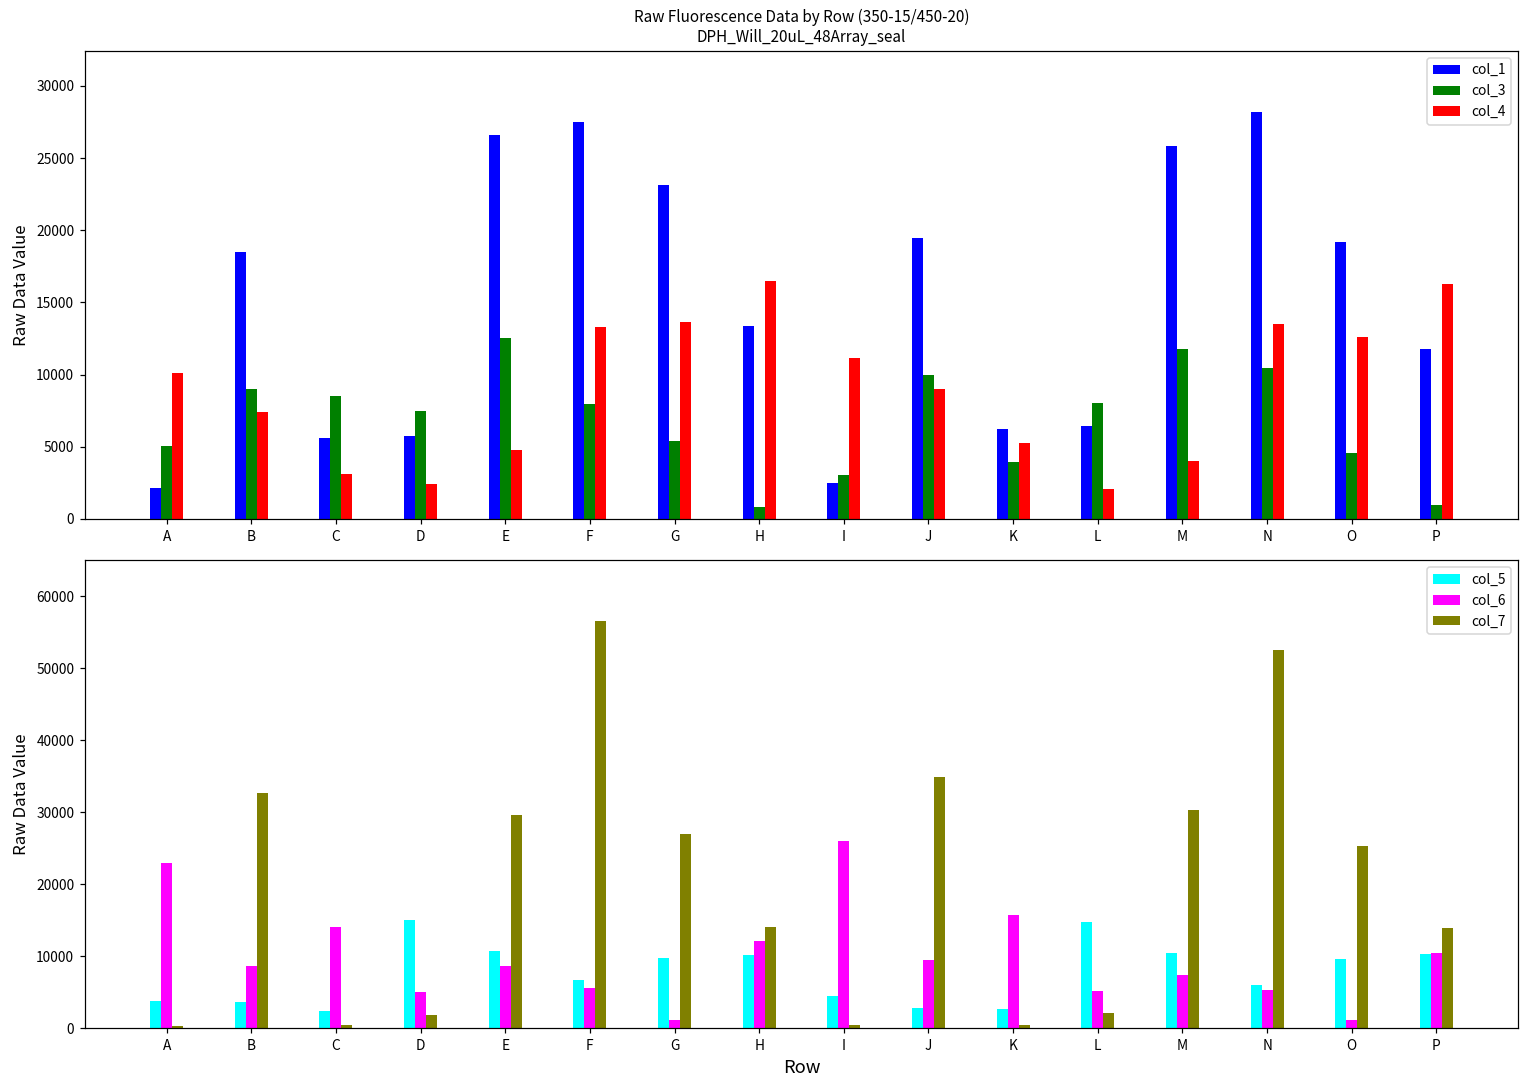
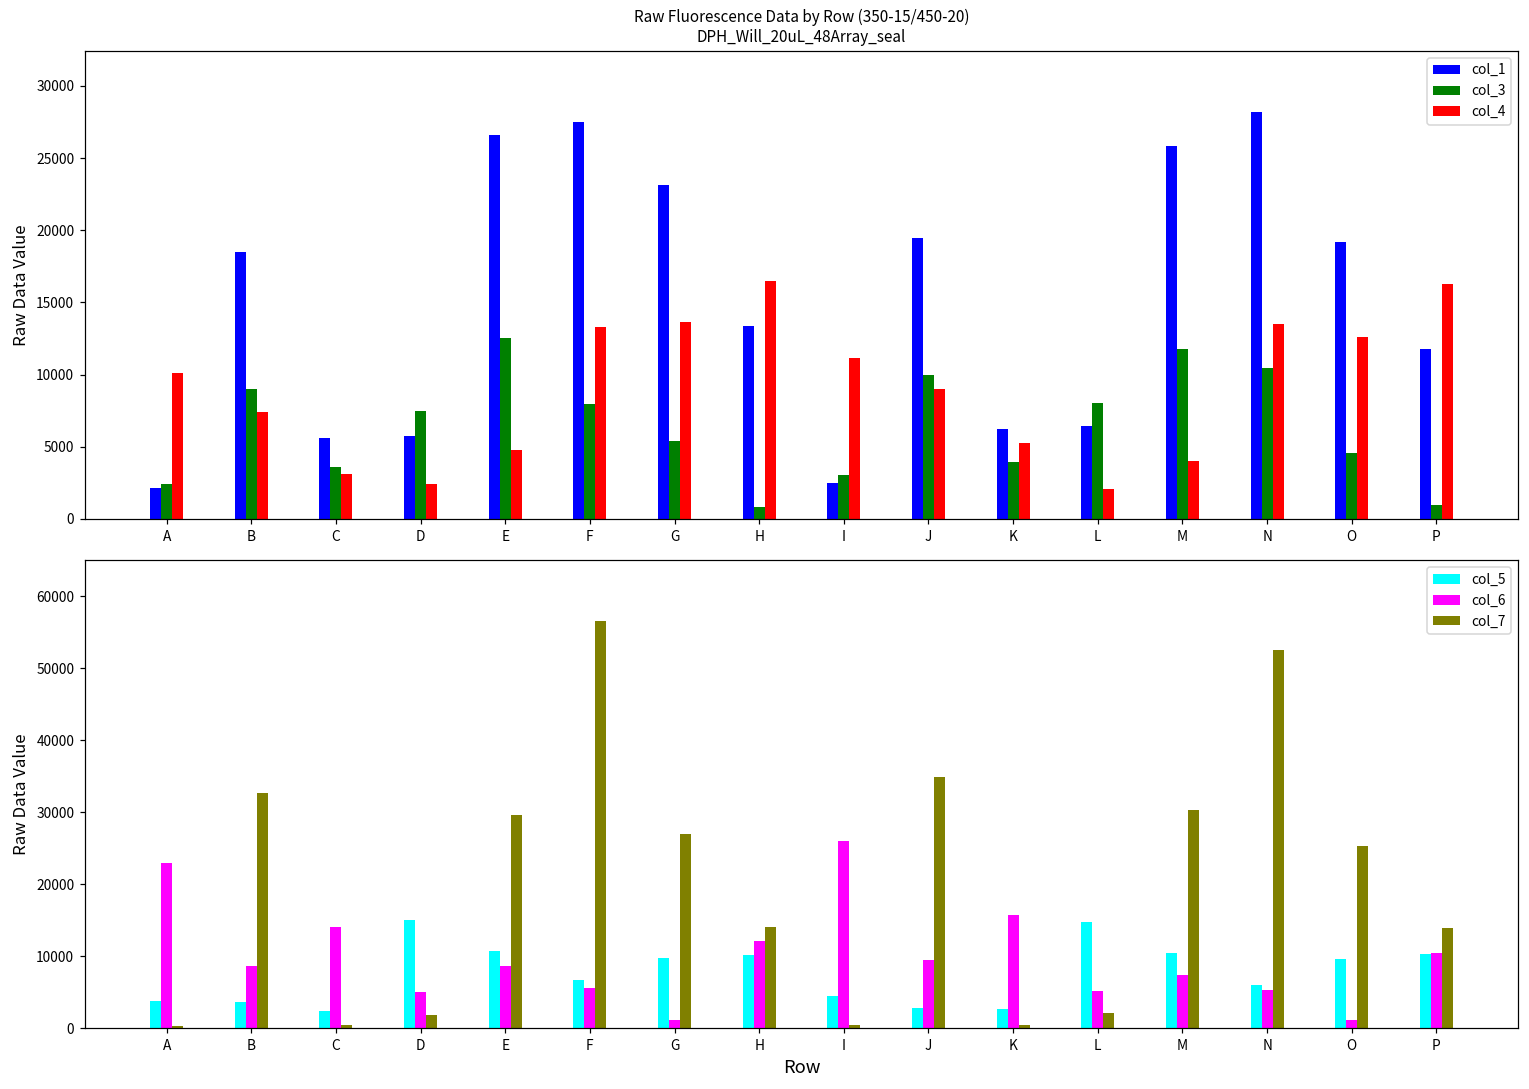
Raw Fluorescence Data by Row (350-15/450-20) DPH_Will_20uL_48Array_seal, col_3, A: 5100 -> 2400
Raw Fluorescence Data by Row (350-15/450-20) DPH_Will_20uL_48Array_seal, col_3, C: 8500 -> 3600
